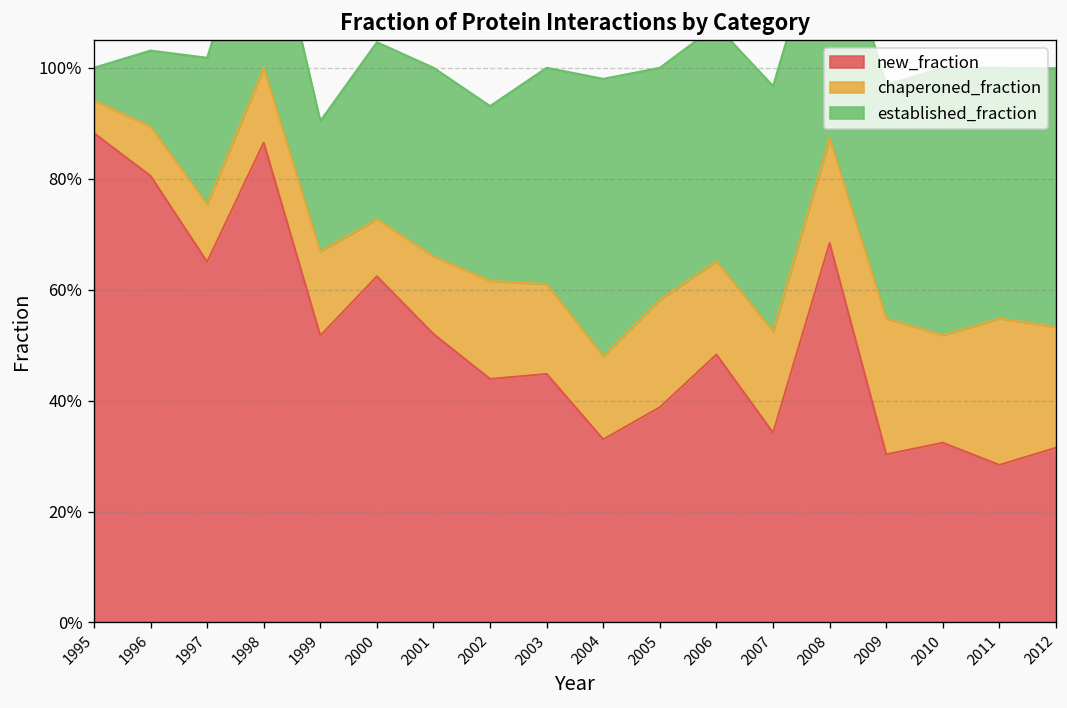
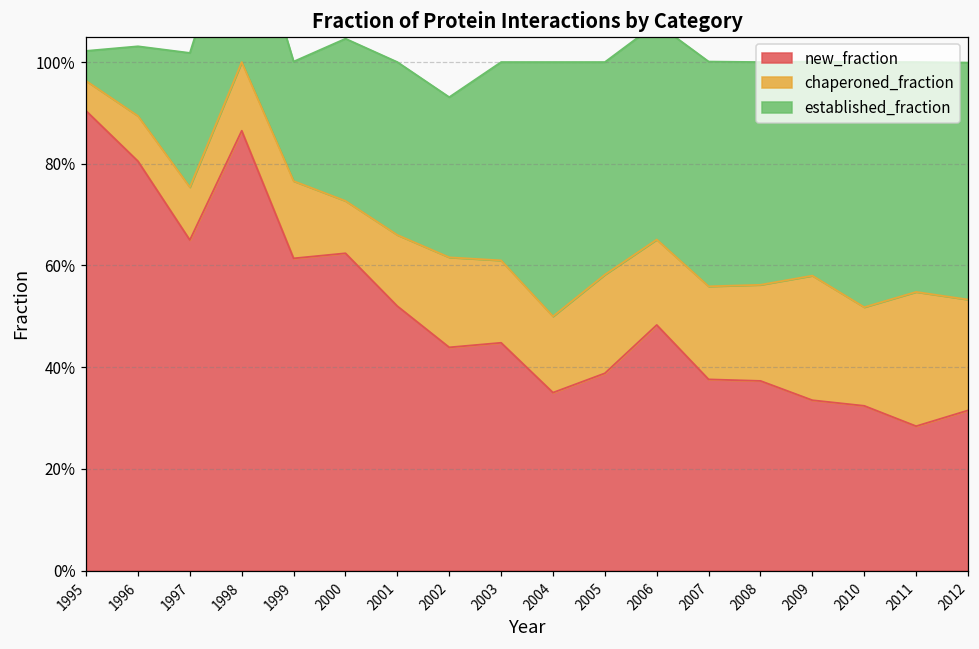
new_fraction, 1995: 88% -> 90%
new_fraction, 1999: 52% -> 61%
new_fraction, 2004: 33% -> 35%
new_fraction, 2007: 34% -> 38%
new_fraction, 2008: 68% -> 37%
new_fraction, 2009: 30% -> 34%
